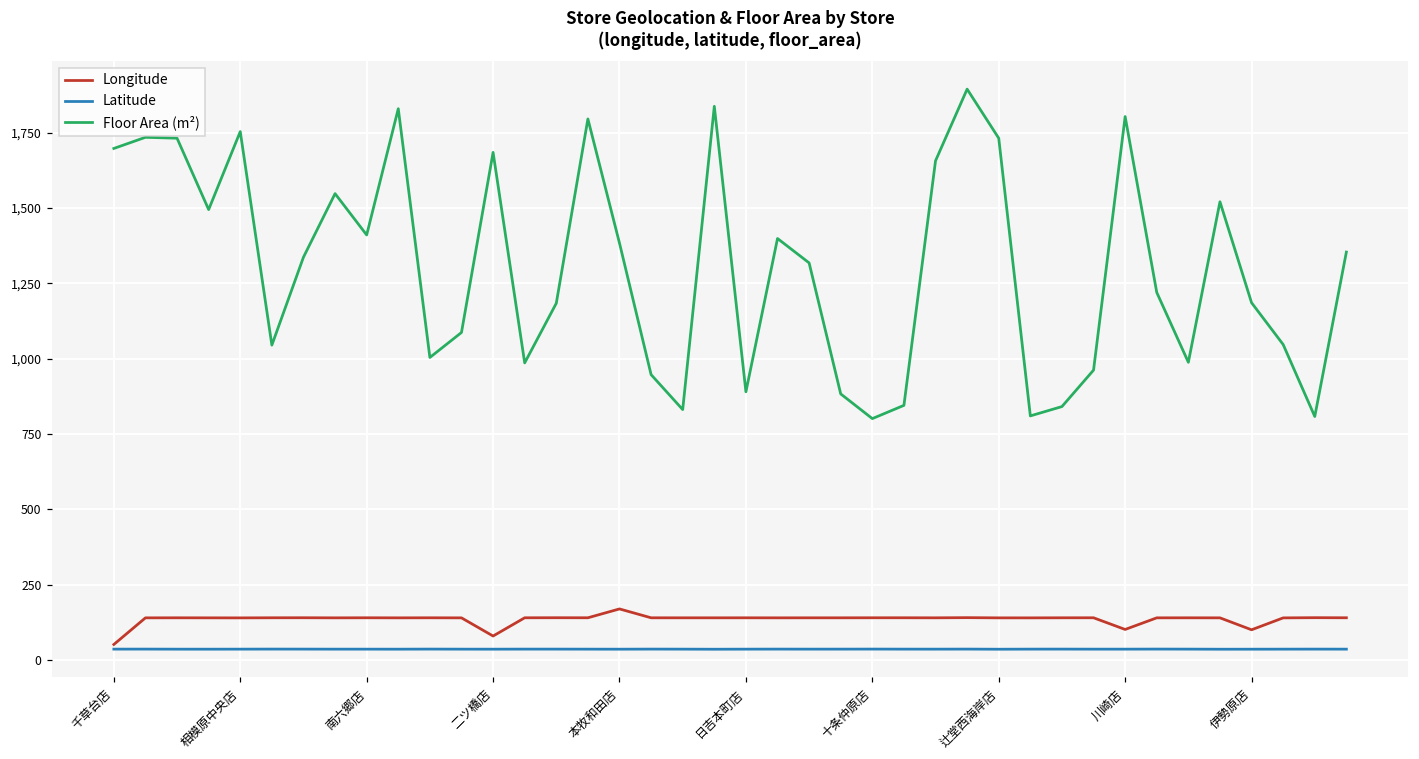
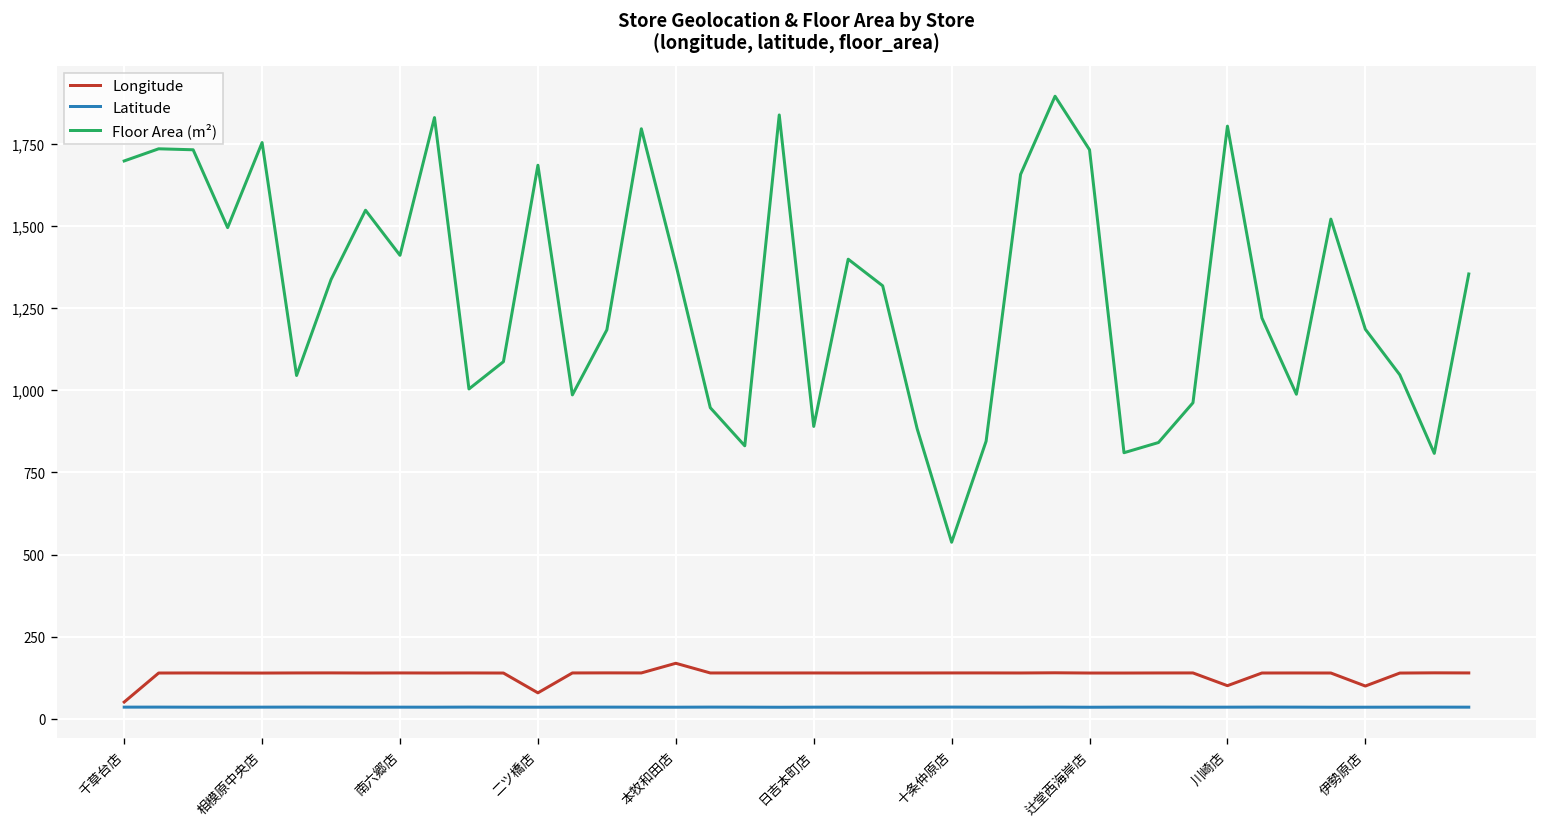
Floor Area (m²), 十条仲原店: 800 -> 540
